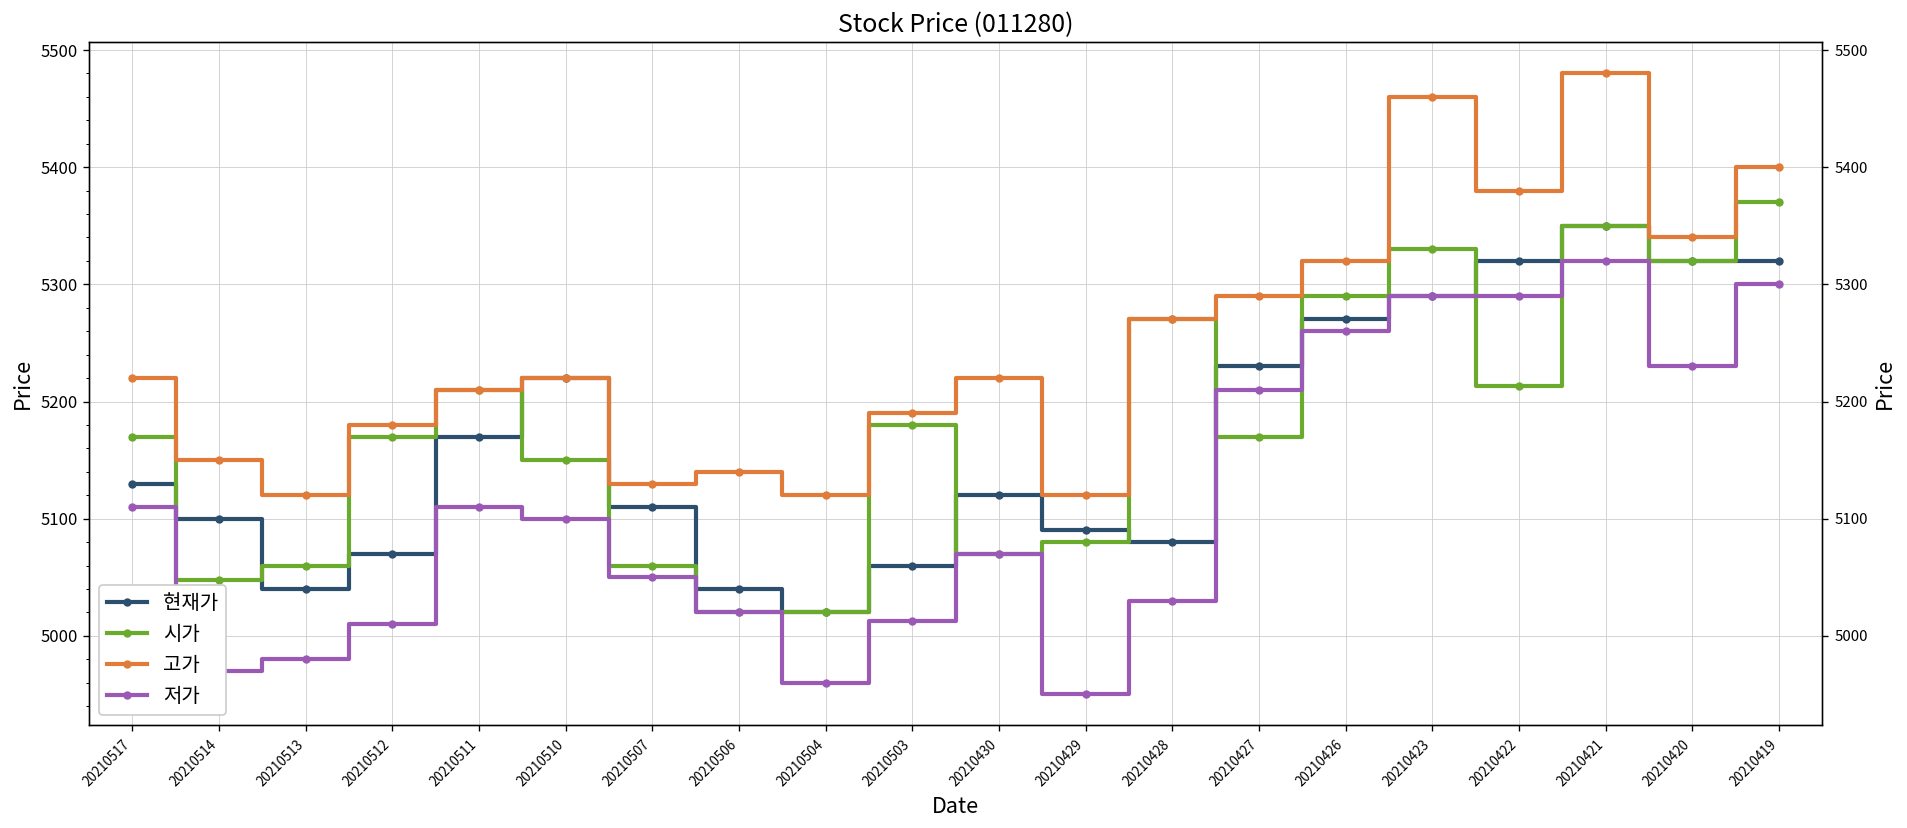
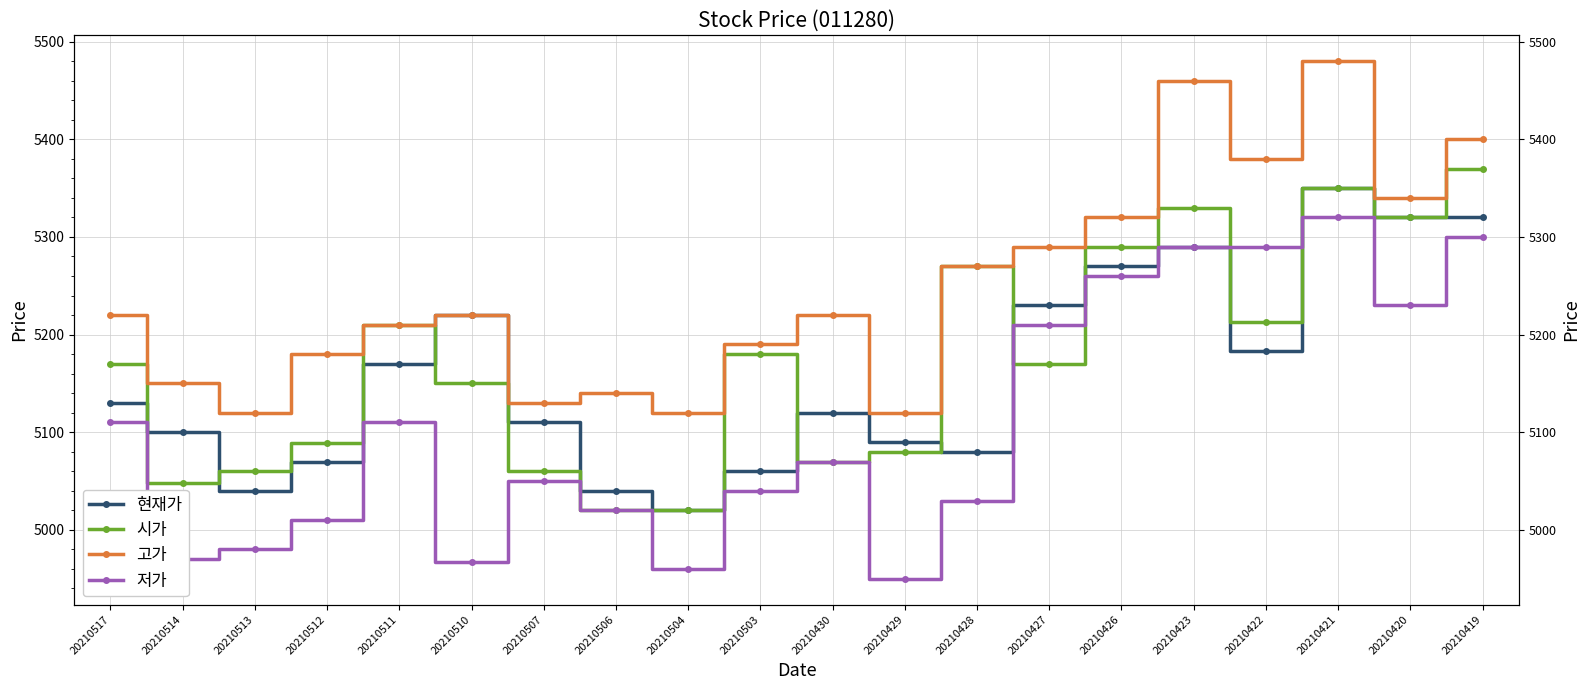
시가, 20210512: 5170 -> 5090
저가, 20210510: 5100 -> 4970
저가, 20210503: 5010 -> 5040
현재가, 20210422: 5320 -> 5180
